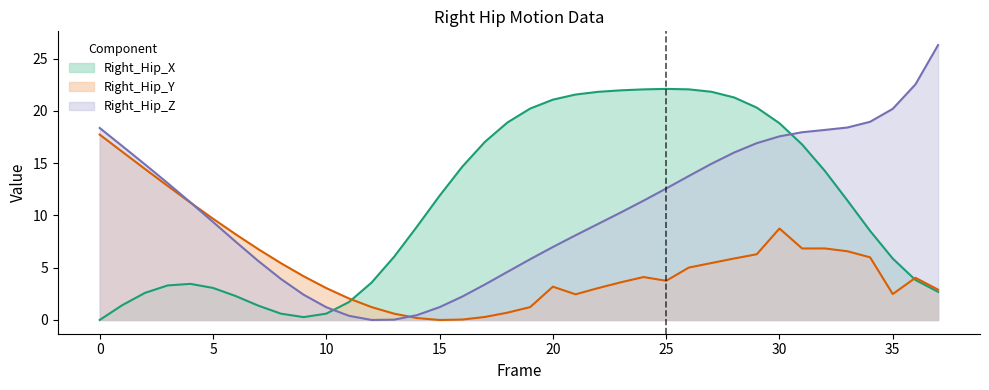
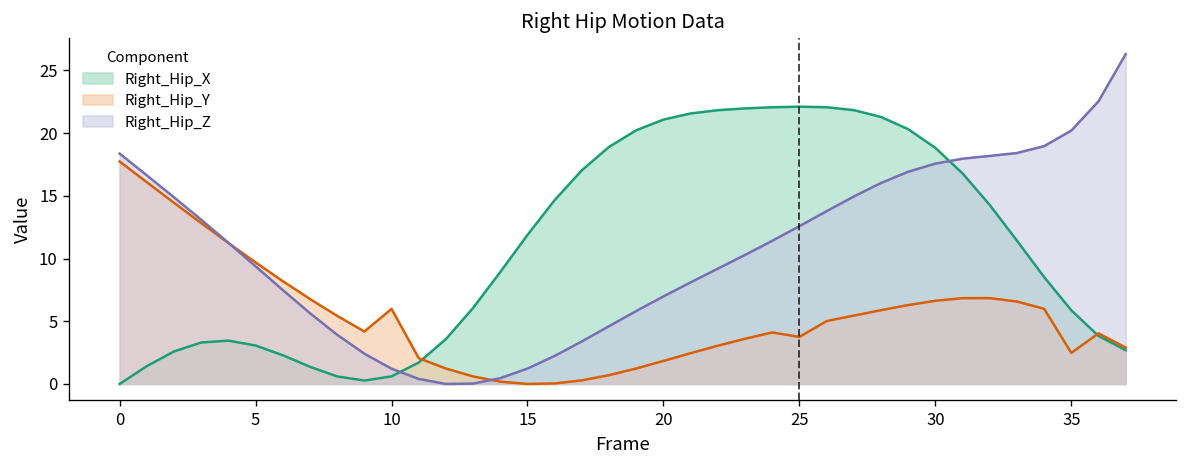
Right_Hip_Y, 10: 3.1 -> 6.0
Right_Hip_Y, 20: 3.2 -> 1.8
Right_Hip_Y, 30: 8.8 -> 6.6
